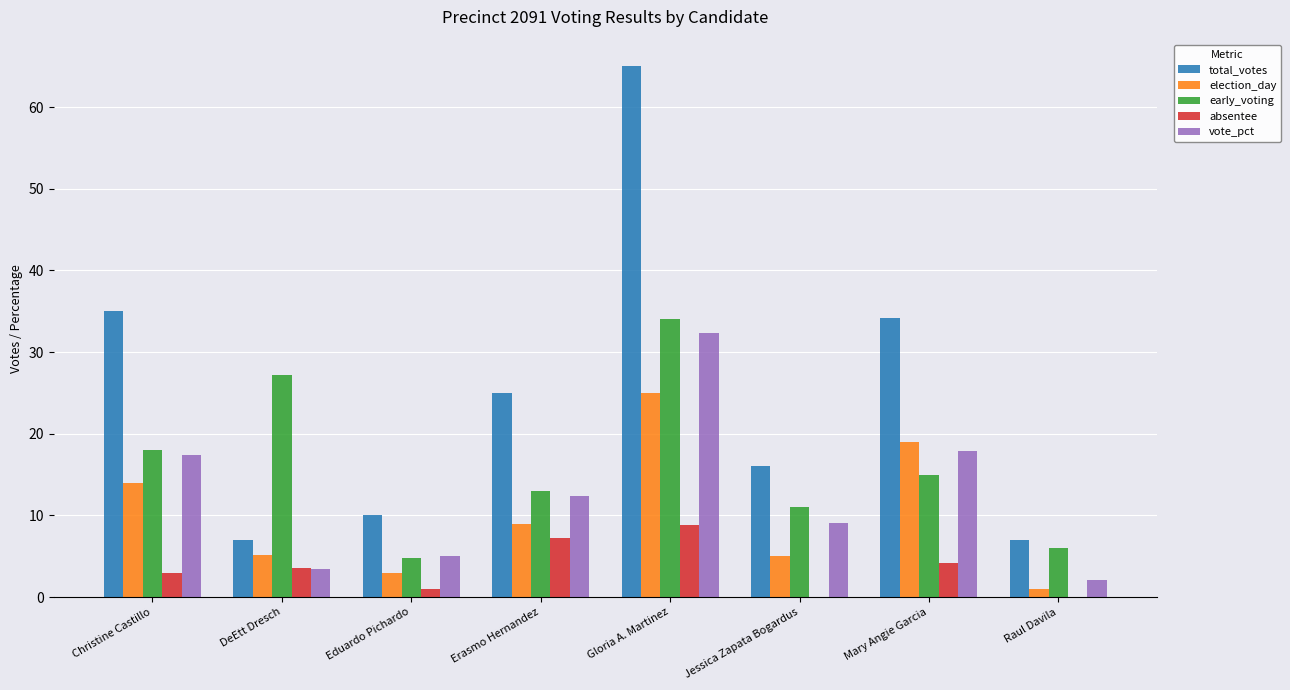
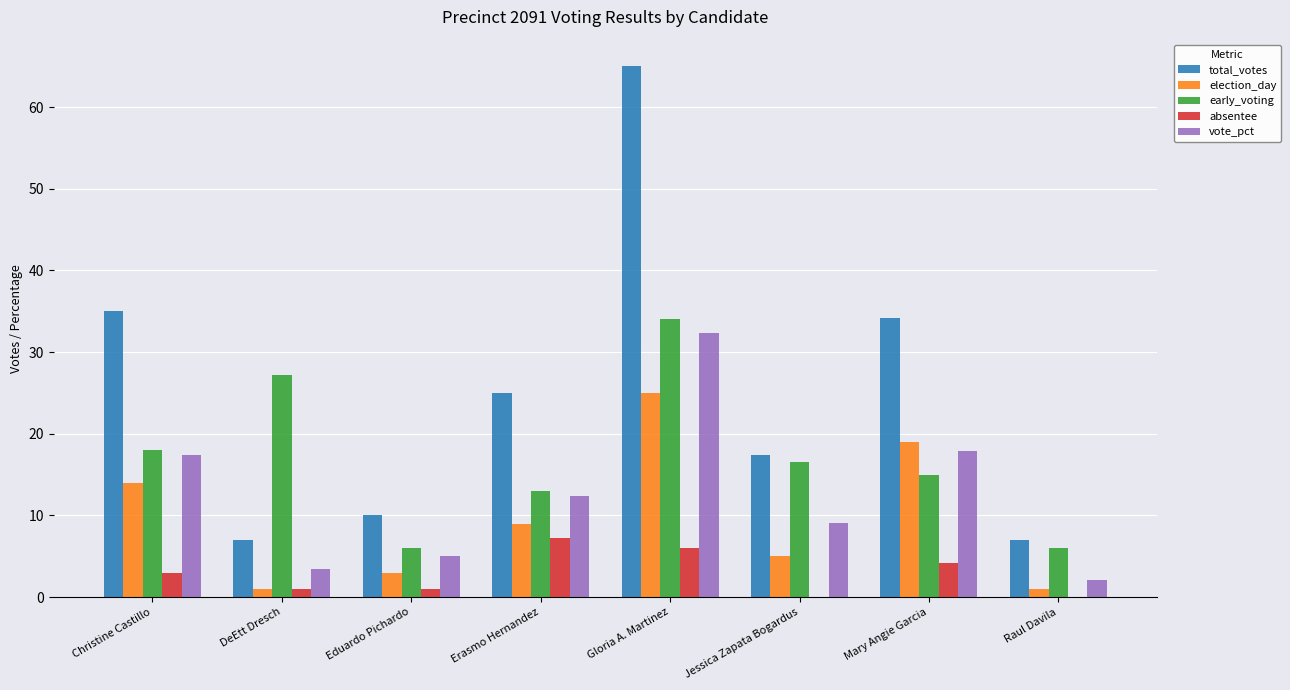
election_day, DeEtt Dresch: 5 -> 1
absentee, DeEtt Dresch: 4 -> 1
early_voting, Eduardo Pichardo: 5 -> 6
absentee, Gloria A. Martinez: 9 -> 6
total_votes, Jessica Zapata Bogardus: 16 -> 17
early_voting, Jessica Zapata Bogardus: 11 -> 17
